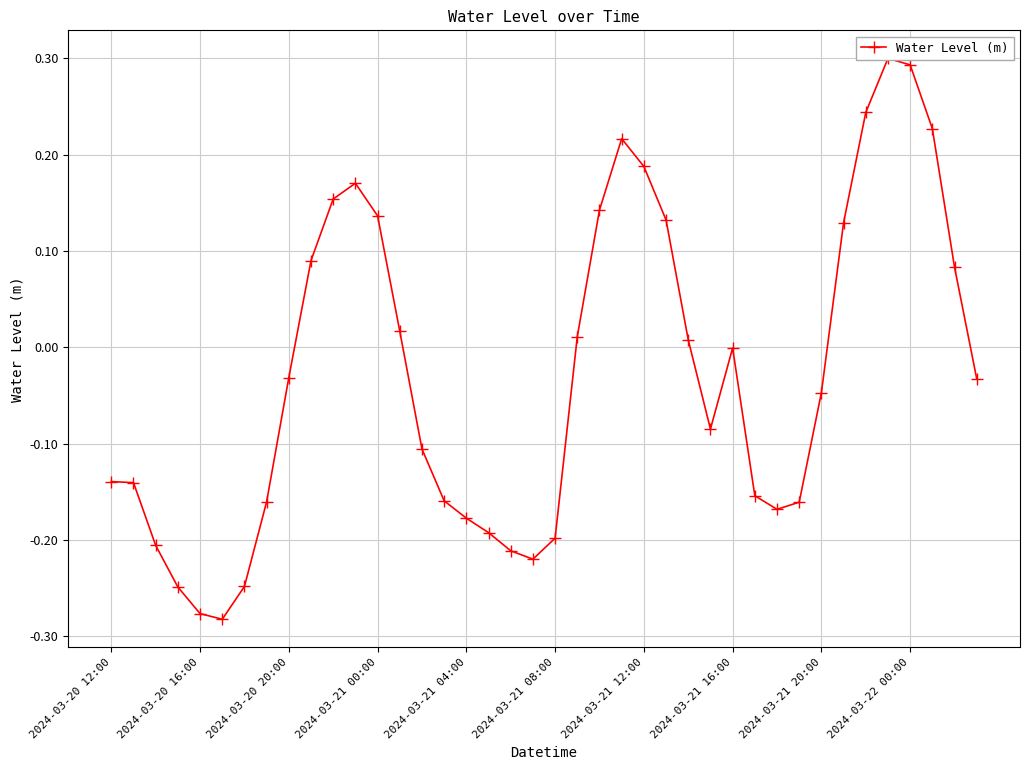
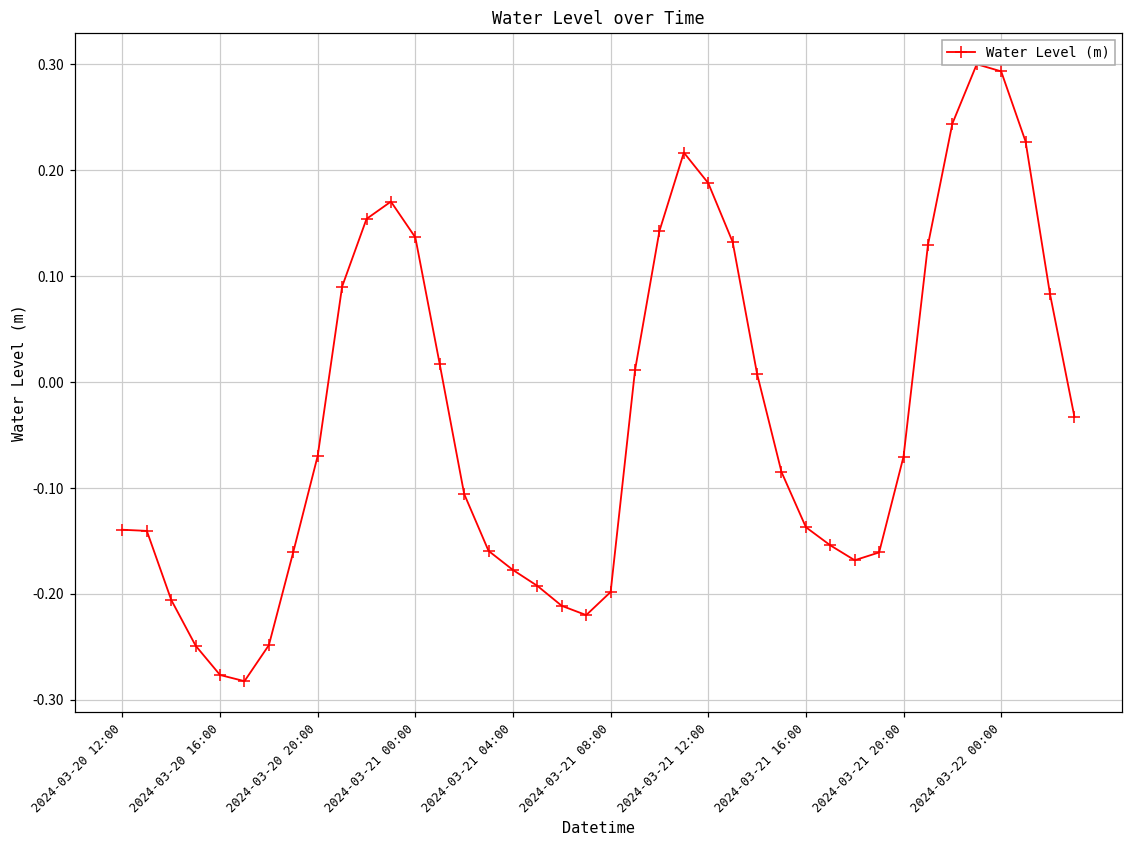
2024-03-20 20:00: -0.03 -> -0.07
2024-03-21 16:00: 0.00 -> -0.14
2024-03-21 20:00: -0.05 -> -0.07
